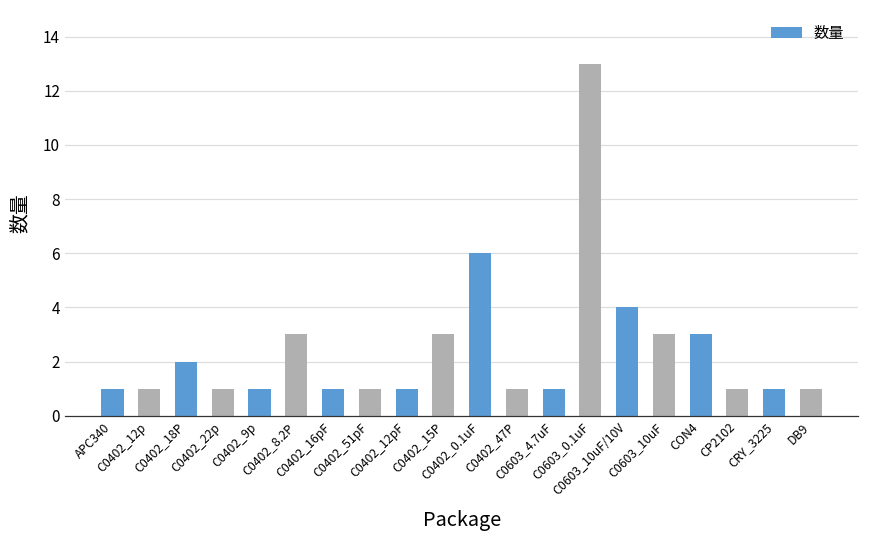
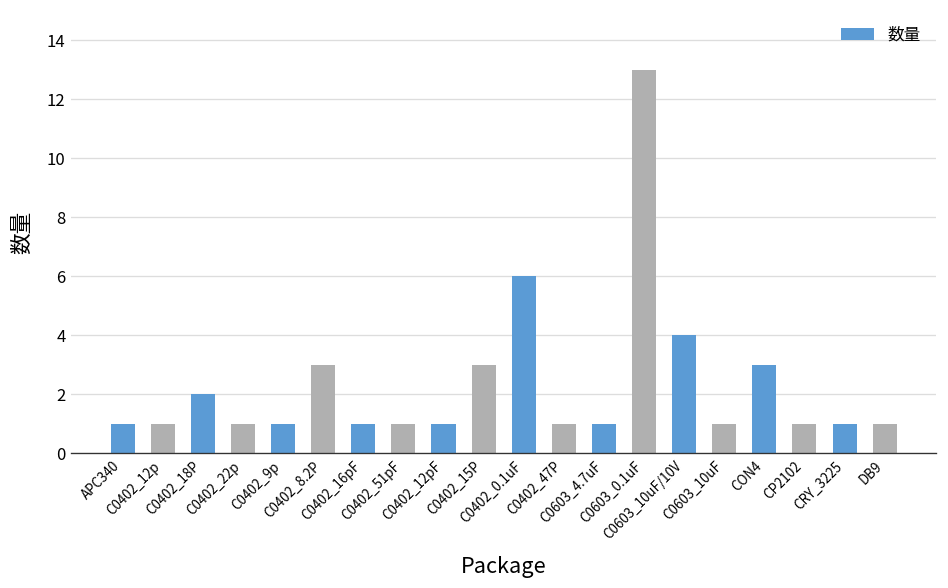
C0603_10uF: 3 -> 1
